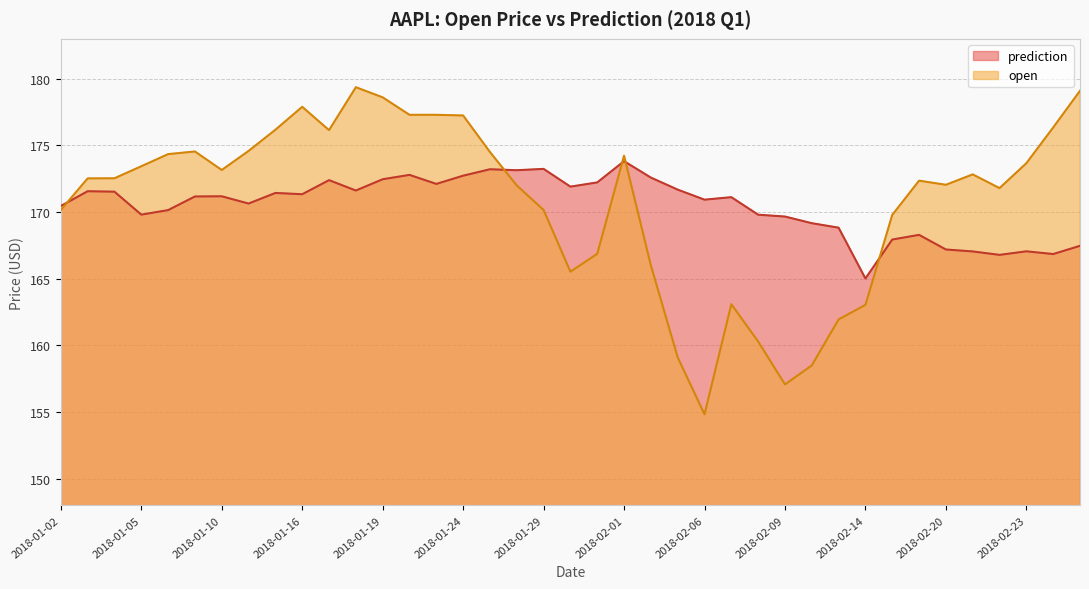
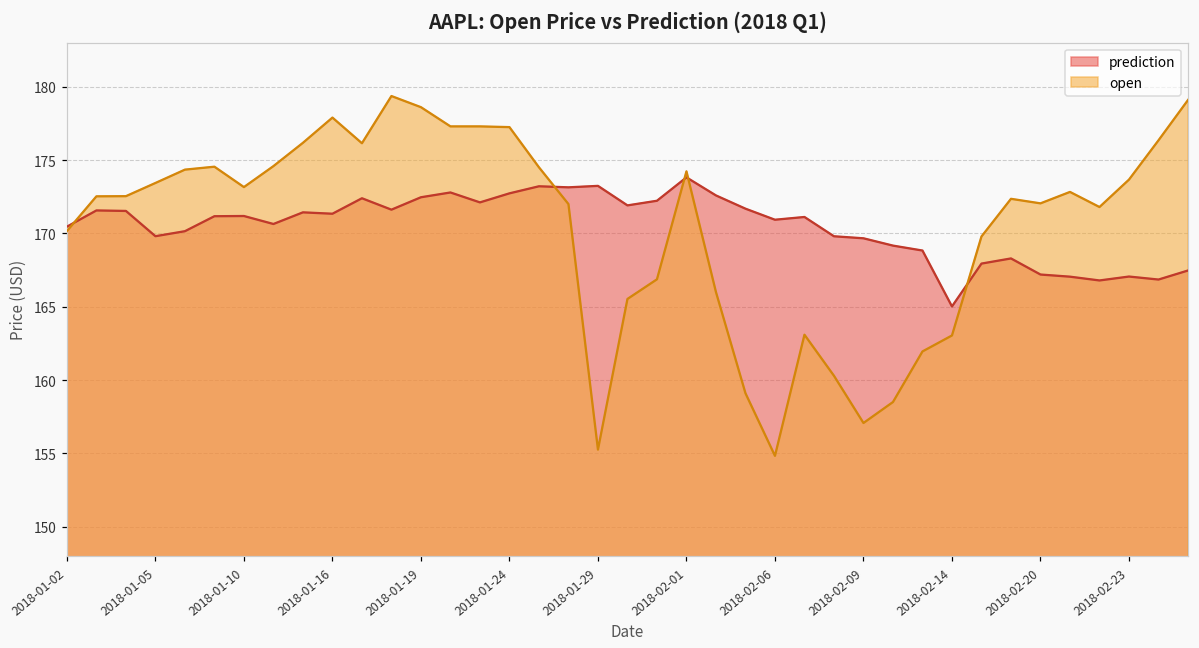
open, 2018-01-29: 170.2 -> 155.3
